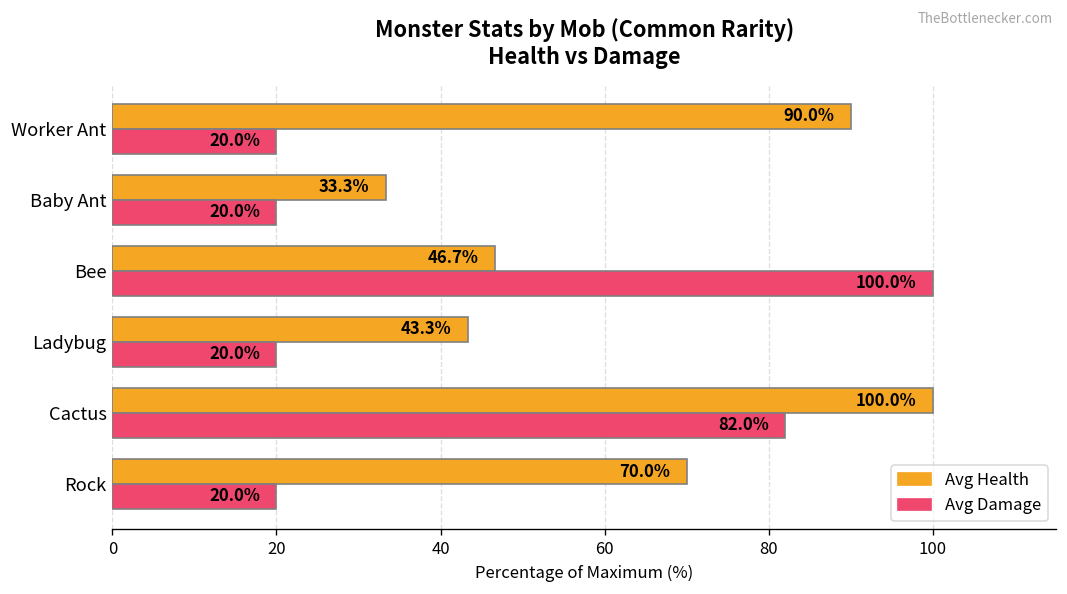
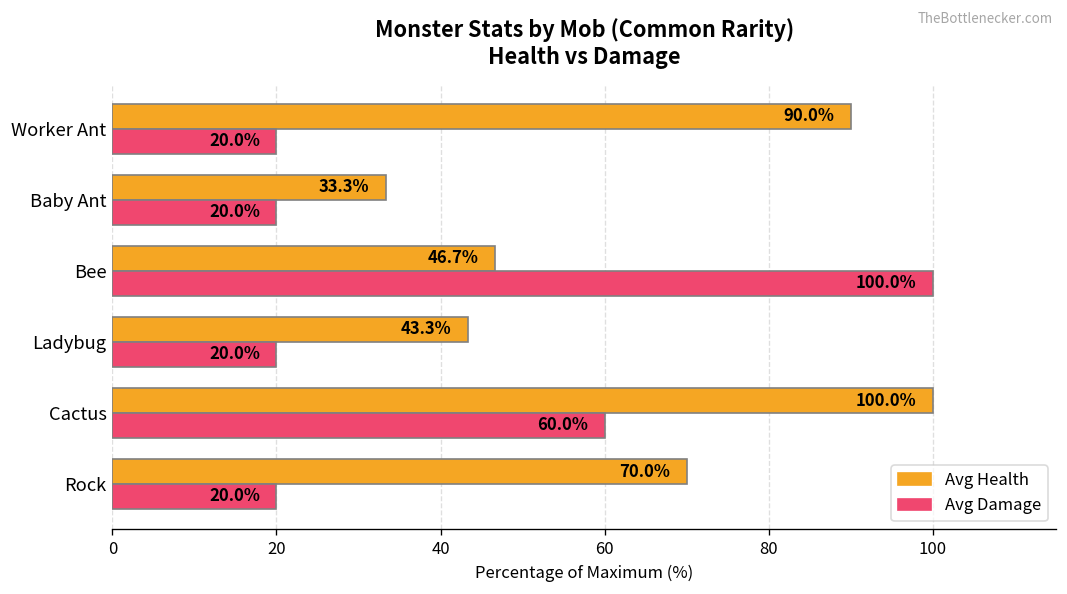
Avg Damage, Cactus: 82.0% -> 60.0%
